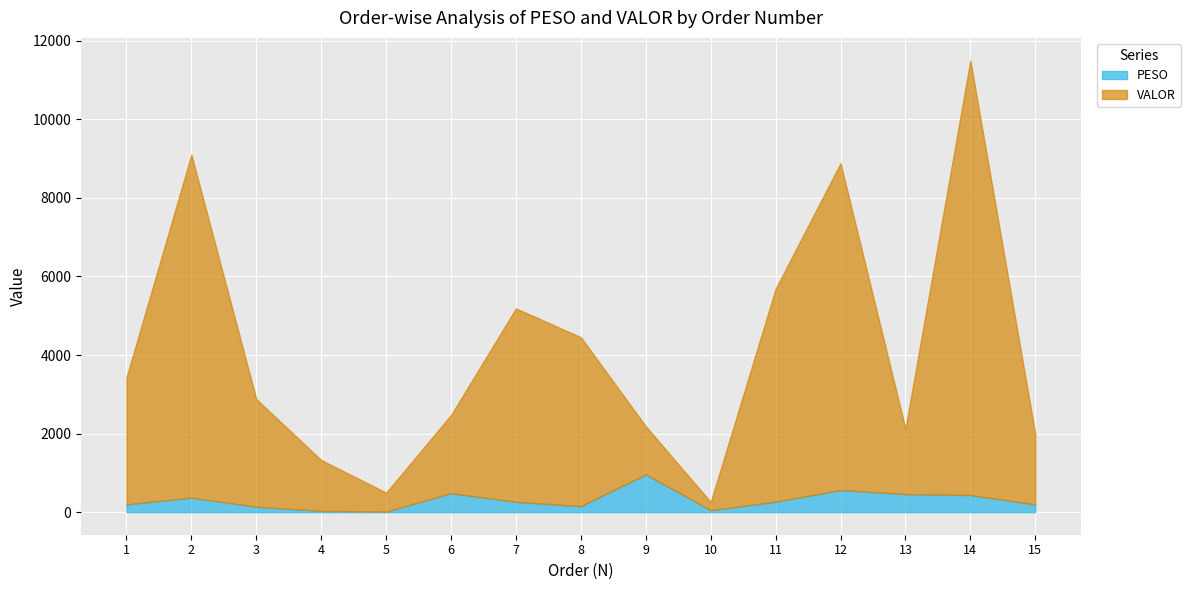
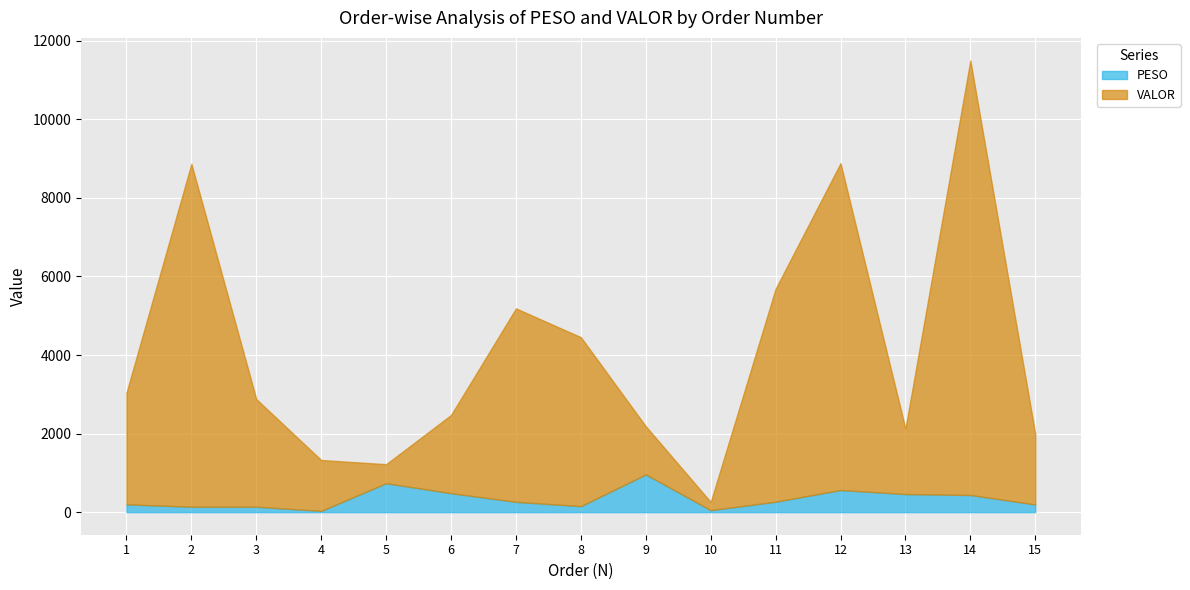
VALOR, 1: 3200 -> 2800
PESO, 2: 400 -> 100
PESO, 5: 0 -> 700
